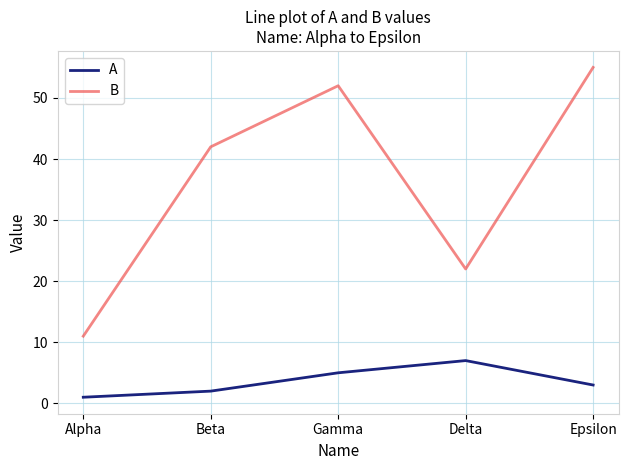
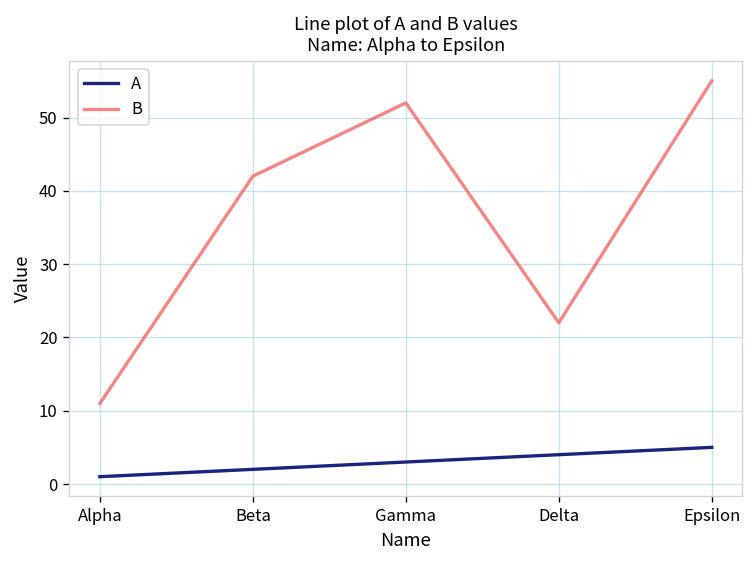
A, Gamma: 5 -> 3
A, Delta: 7 -> 4
A, Epsilon: 3 -> 5
